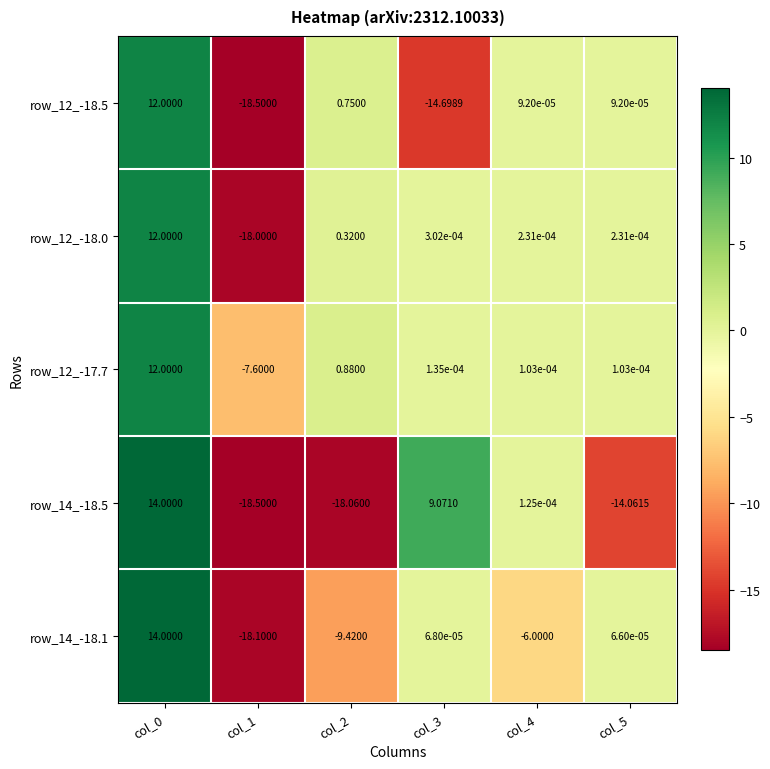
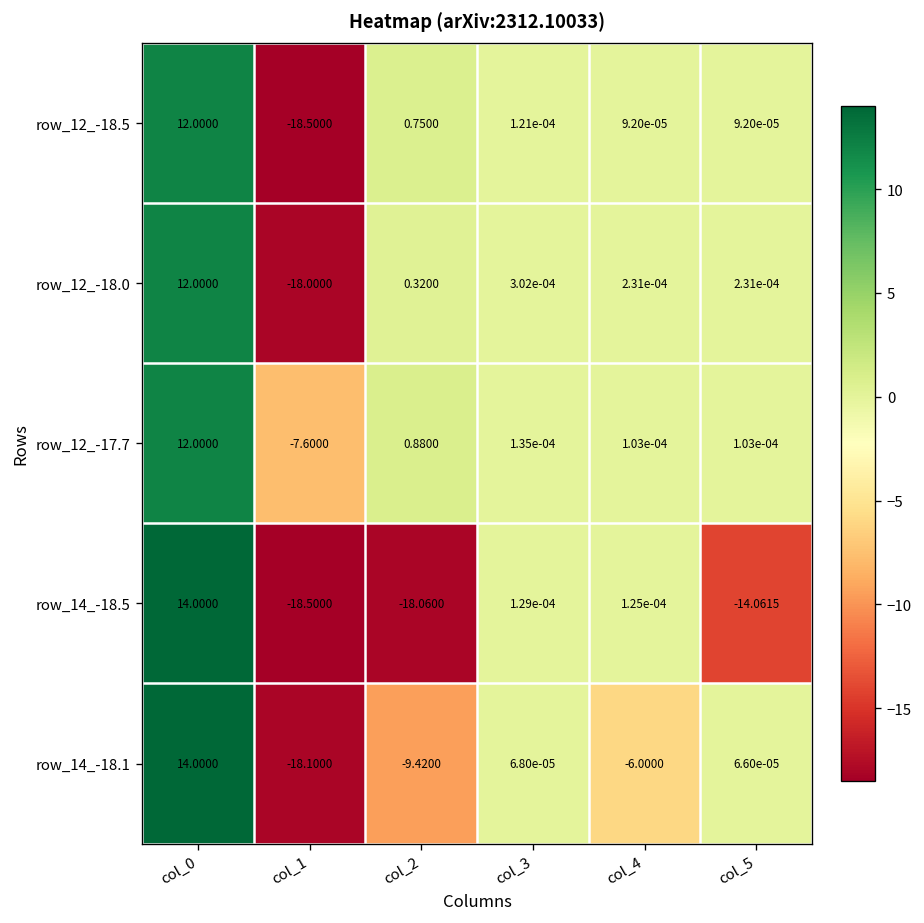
row_12_-18.5, col_3: -14.6989 -> 1.21e-04
row_14_-18.5, col_3: 9.0710 -> 1.29e-04
